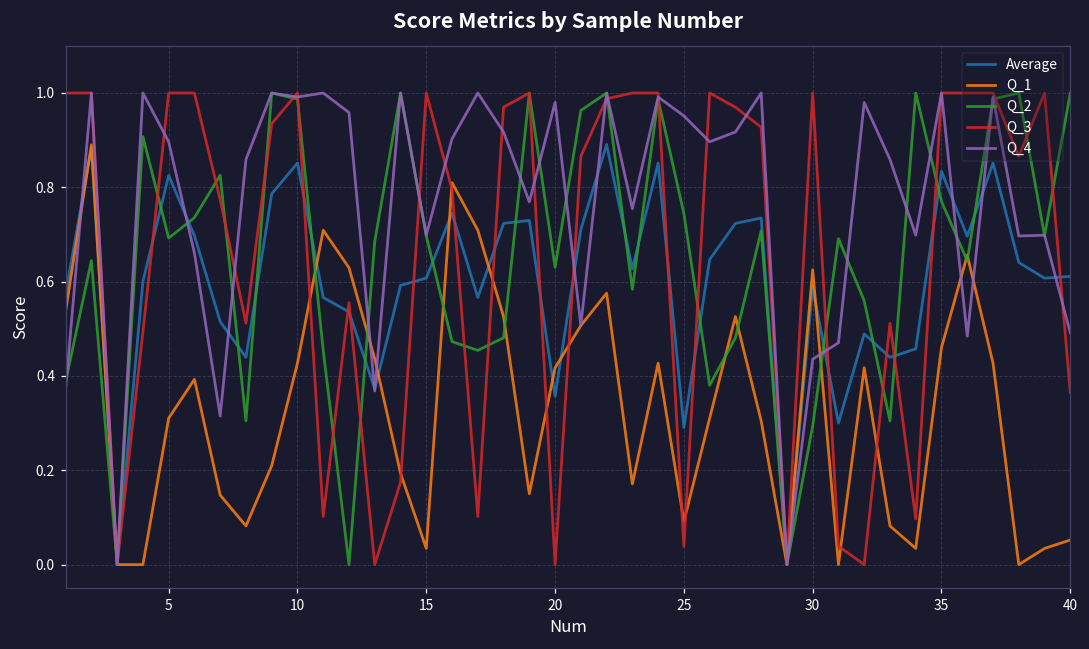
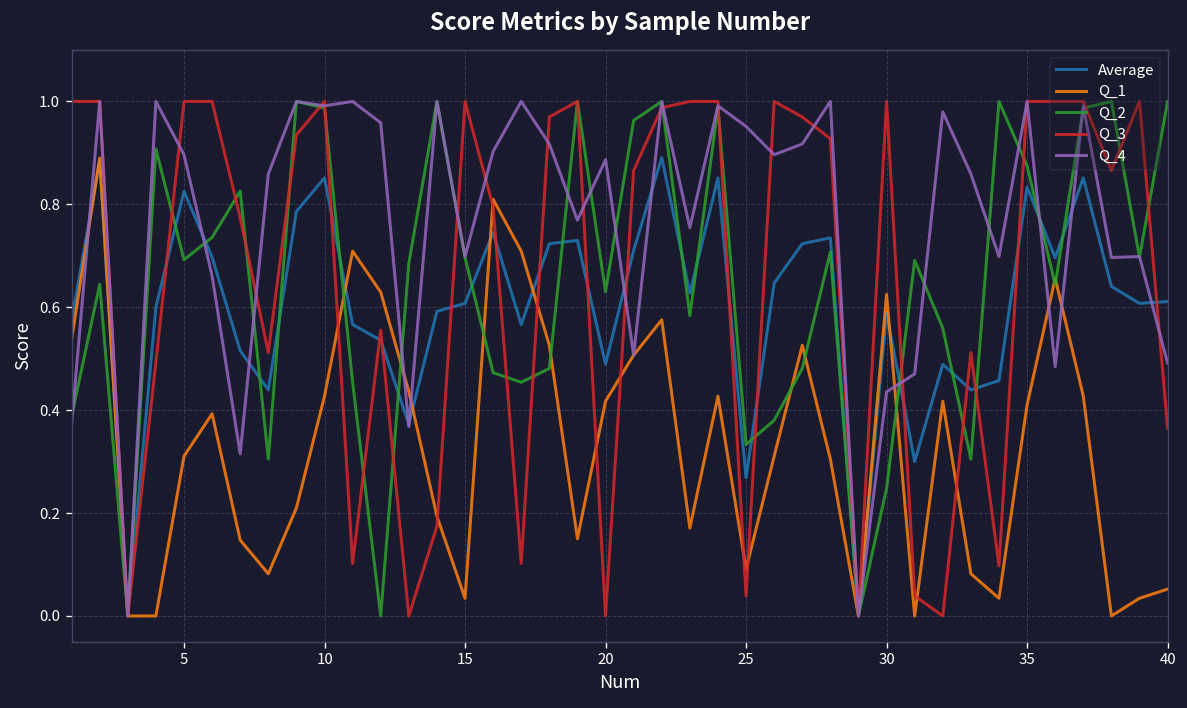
Average, 20: 0.36 -> 0.49
Q_4, 20: 0.98 -> 0.89
Average, 25: 0.29 -> 0.27
Q_2, 25: 0.74 -> 0.33
Q_2, 30: 0.29 -> 0.25
Q_1, 35: 0.46 -> 0.41
Q_2, 35: 0.77 -> 0.87
